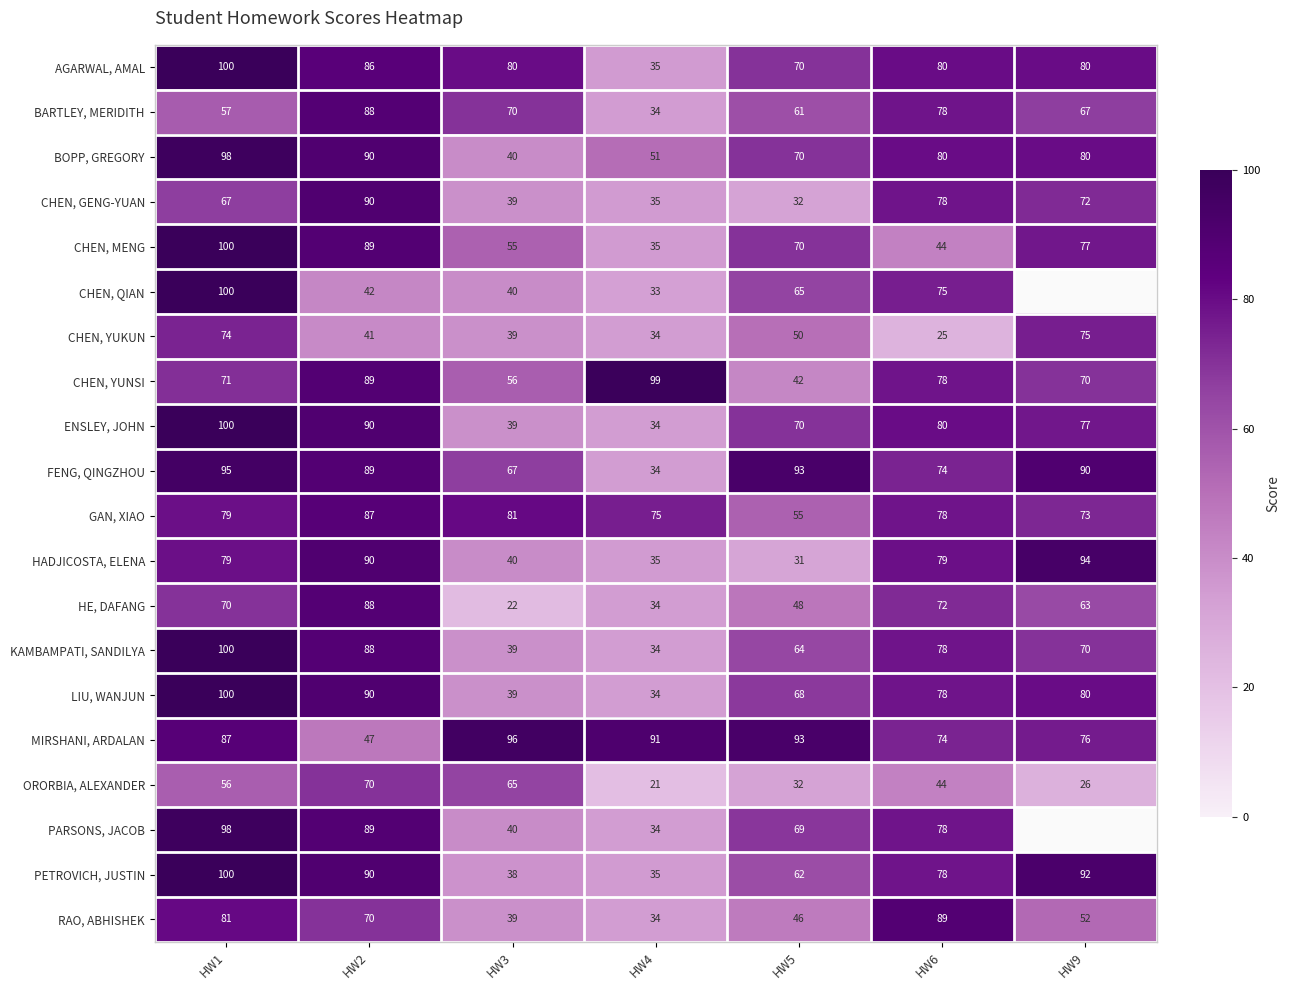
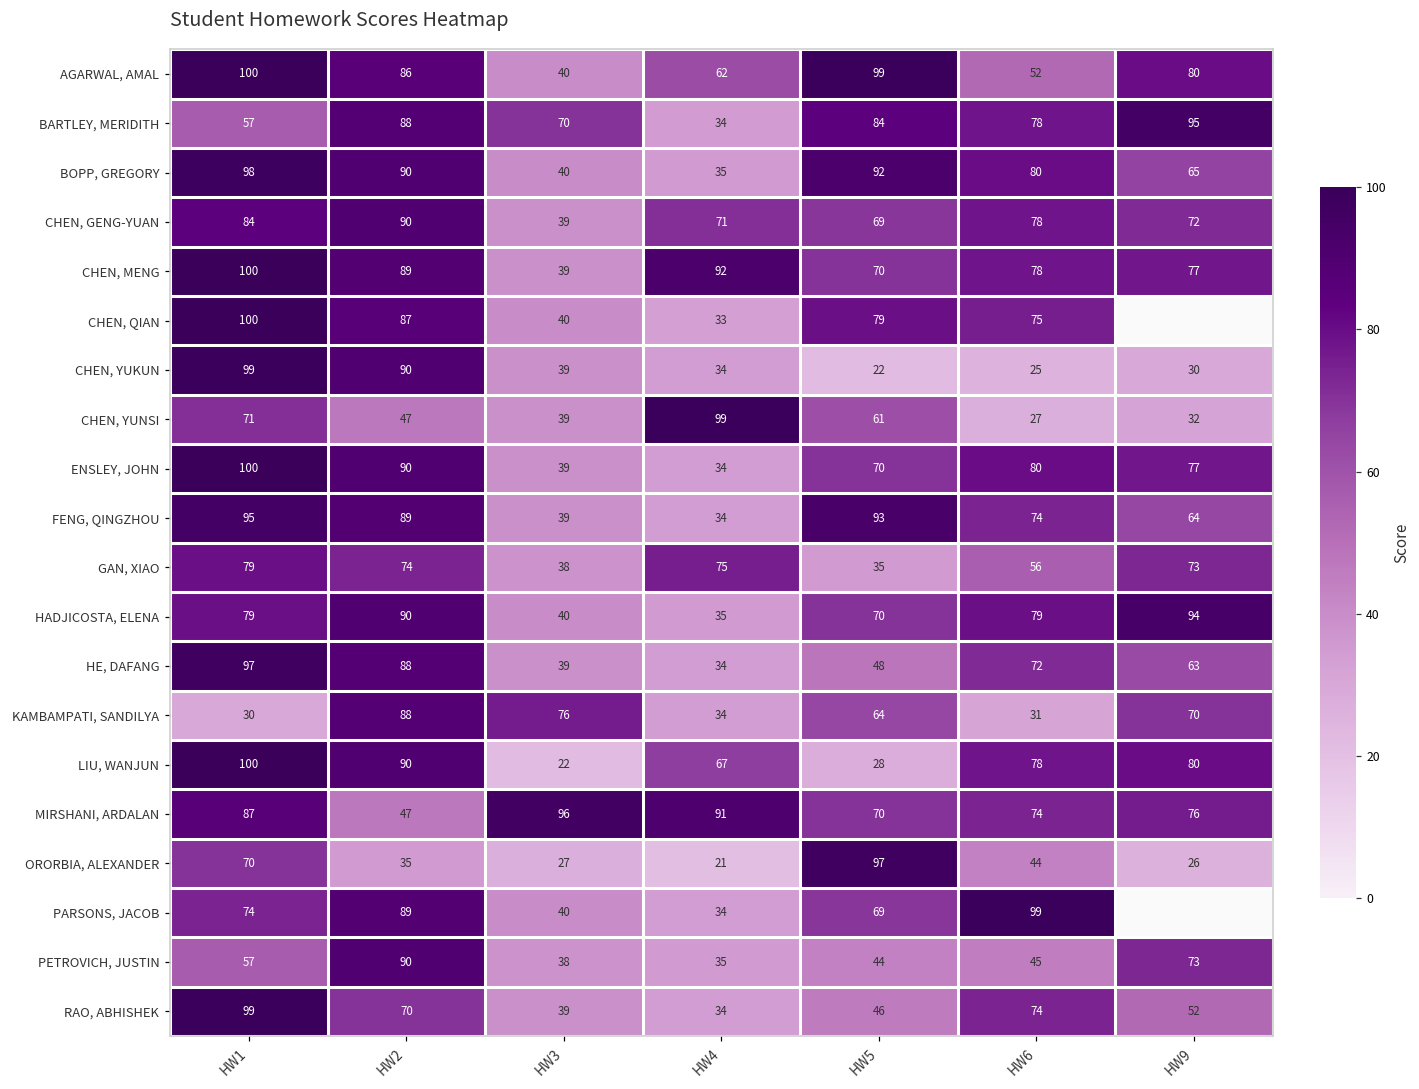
AGARWAL, AMAL, HW3: 80 -> 40
AGARWAL, AMAL, HW4: 35 -> 62
AGARWAL, AMAL, HW5: 70 -> 99
AGARWAL, AMAL, HW6: 80 -> 52
BARTLEY, MERIDITH, HW5: 61 -> 84
BARTLEY, MERIDITH, HW9: 67 -> 95
BOPP, GREGORY, HW4: 51 -> 35
BOPP, GREGORY, HW5: 70 -> 92
BOPP, GREGORY, HW9: 80 -> 65
CHEN, GENG-YUAN, HW1: 67 -> 84
CHEN, GENG-YUAN, HW4: 35 -> 71
CHEN, GENG-YUAN, HW5: 32 -> 69
CHEN, MENG, HW3: 55 -> 39
CHEN, MENG, HW4: 35 -> 92
CHEN, MENG, HW6: 44 -> 78
CHEN, QIAN, HW2: 42 -> 87
CHEN, QIAN, HW5: 65 -> 79
CHEN, YUKUN, HW1: 74 -> 99
CHEN, YUKUN, HW2: 41 -> 90
CHEN, YUKUN, HW5: 50 -> 22
CHEN, YUKUN, HW9: 75 -> 30
CHEN, YUNSI, HW2: 89 -> 47
CHEN, YUNSI, HW3: 56 -> 39
CHEN, YUNSI, HW5: 42 -> 61
CHEN, YUNSI, HW6: 78 -> 27
CHEN, YUNSI, HW9: 70 -> 32
FENG, QINGZHOU, HW3: 67 -> 39
FENG, QINGZHOU, HW9: 90 -> 64
GAN, XIAO, HW2: 87 -> 74
GAN, XIAO, HW3: 81 -> 38
GAN, XIAO, HW5: 55 -> 35
GAN, XIAO, HW6: 78 -> 56
HADJICOSTA, ELENA, HW5: 31 -> 70
HE, DAFANG, HW1: 70 -> 97
HE, DAFANG, HW3: 22 -> 39
KAMBAMPATI, SANDILYA, HW1: 100 -> 30
KAMBAMPATI, SANDILYA, HW3: 39 -> 76
KAMBAMPATI, SANDILYA, HW6: 78 -> 31
LIU, WANJUN, HW3: 39 -> 22
LIU, WANJUN, HW4: 34 -> 67
LIU, WANJUN, HW5: 68 -> 28
MIRSHANI, ARDALAN, HW5: 93 -> 70
ORORBIA, ALEXANDER, HW1: 56 -> 70
ORORBIA, ALEXANDER, HW2: 70 -> 35
ORORBIA, ALEXANDER, HW3: 65 -> 27
ORORBIA, ALEXANDER, HW5: 32 -> 97
PARSONS, JACOB, HW1: 98 -> 74
PARSONS, JACOB, HW6: 78 -> 99
PETROVICH, JUSTIN, HW1: 100 -> 57
PETROVICH, JUSTIN, HW5: 62 -> 44
PETROVICH, JUSTIN, HW6: 78 -> 45
PETROVICH, JUSTIN, HW9: 92 -> 73
RAO, ABHISHEK, HW1: 81 -> 99
RAO, ABHISHEK, HW6: 89 -> 74
